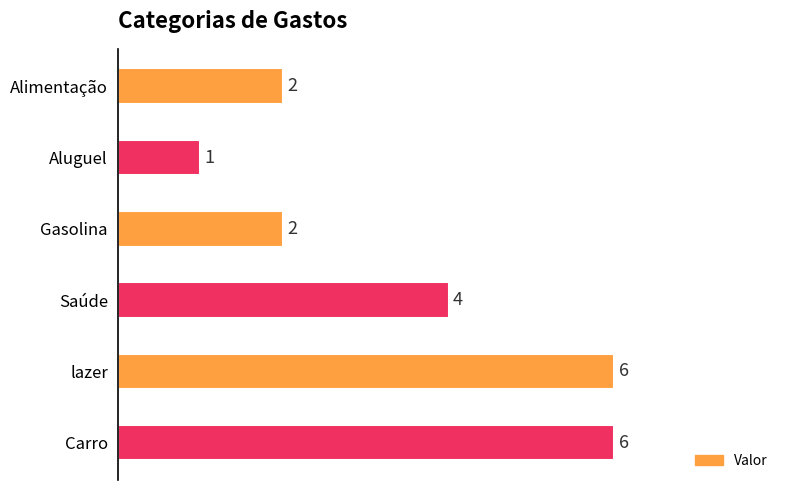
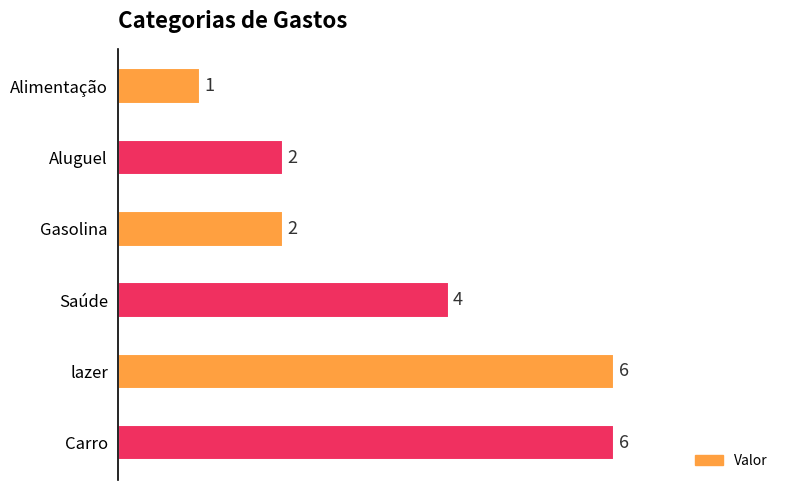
Alimentação: 2 -> 1
Aluguel: 1 -> 2
